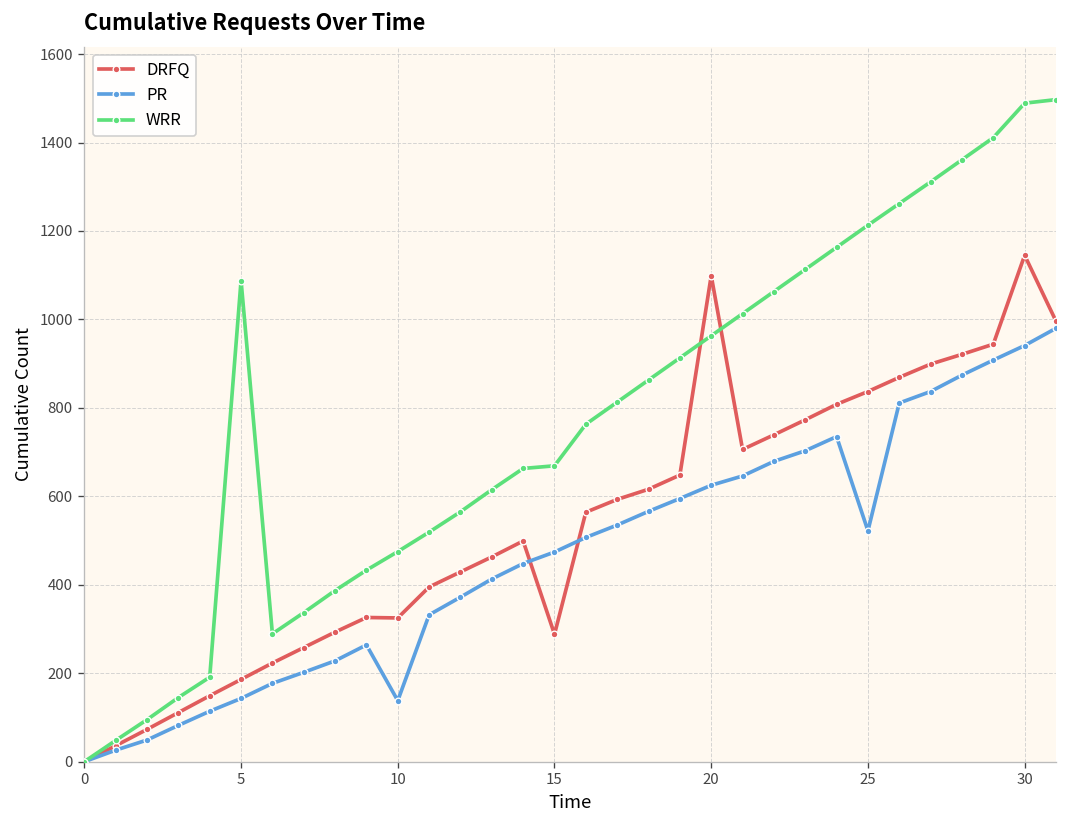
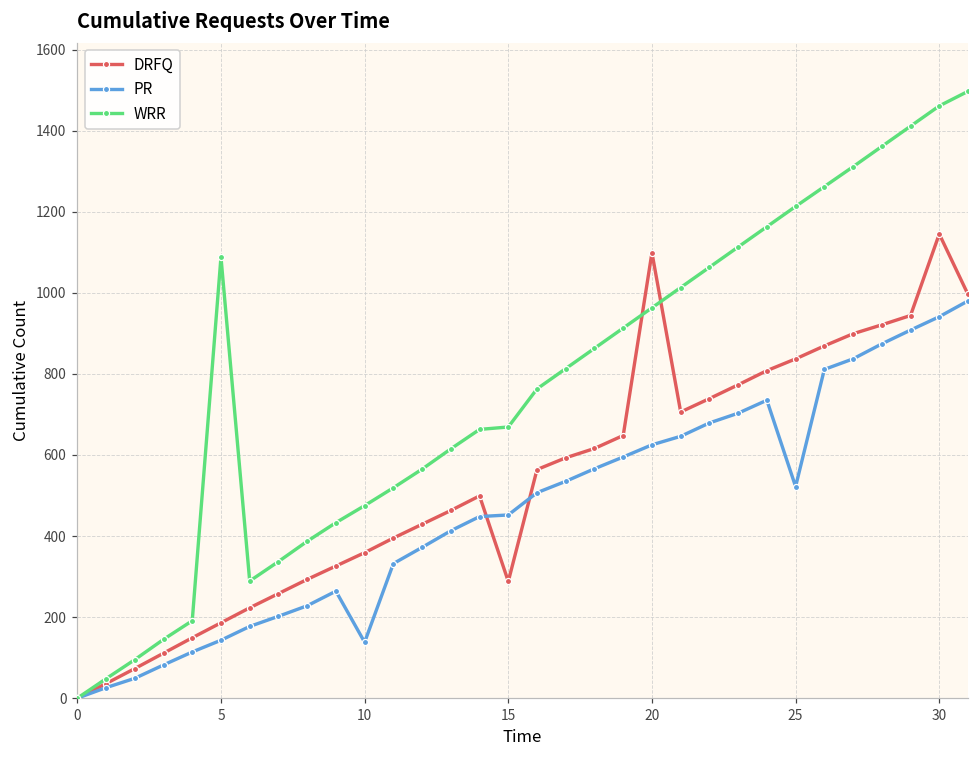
DRFQ, 10: 330 -> 360
PR, 15: 470 -> 450
WRR, 30: 1490 -> 1460
